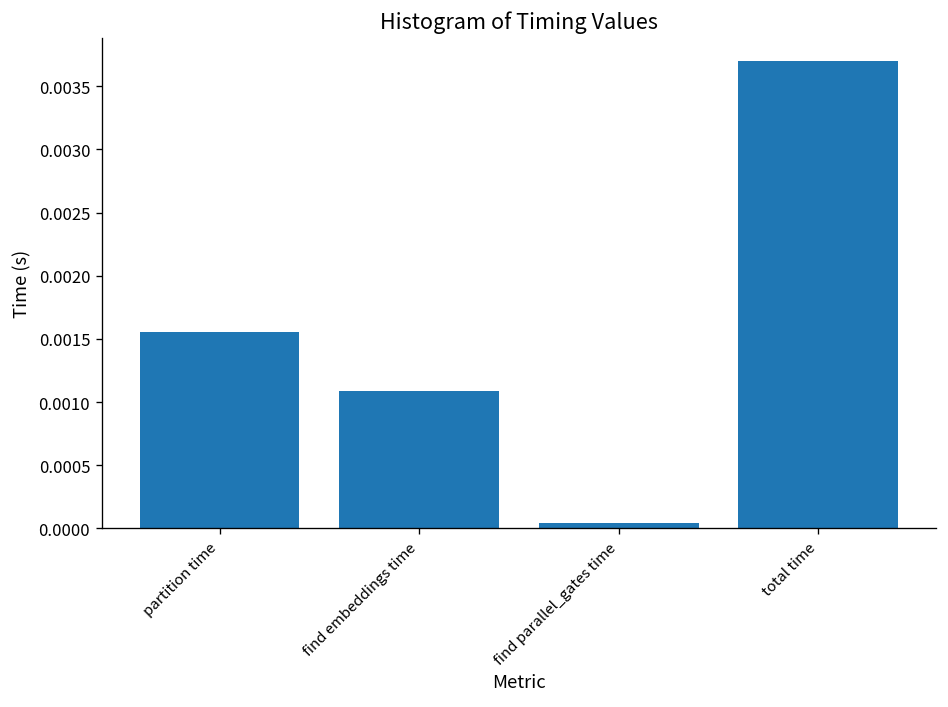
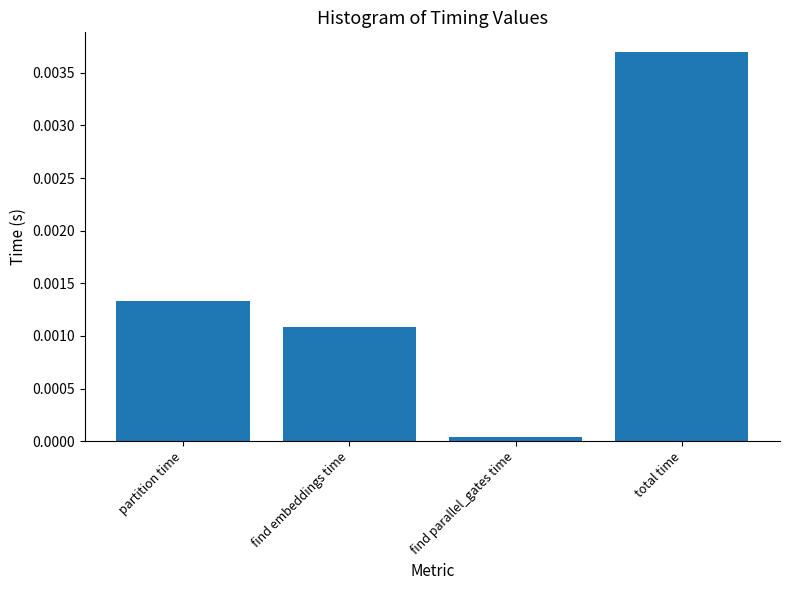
partition time: 0.00156 -> 0.00133
